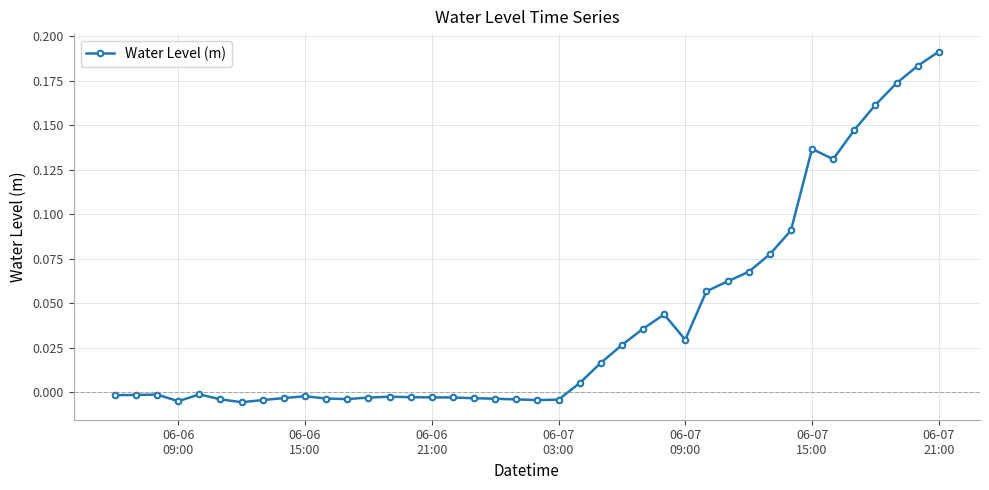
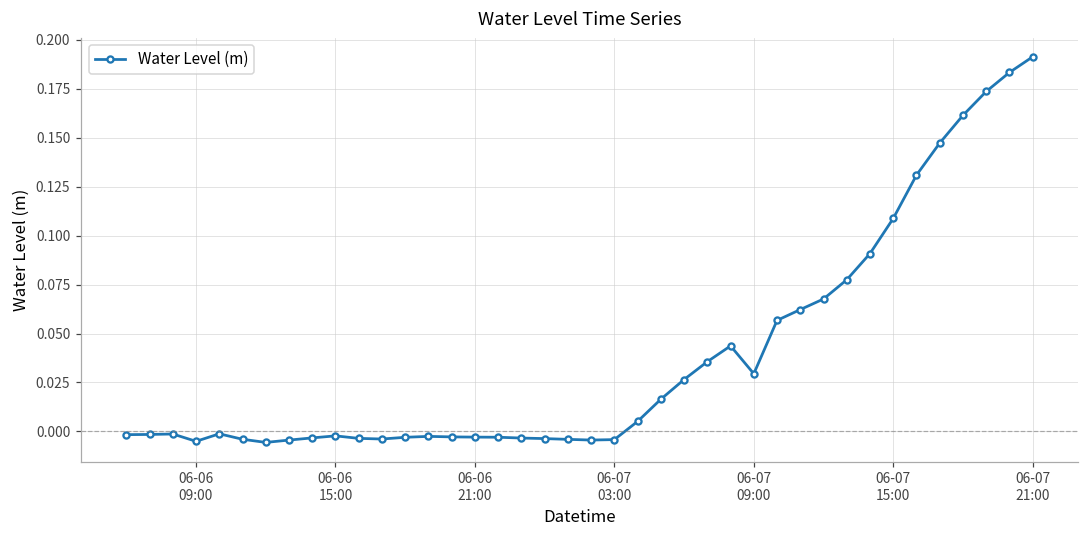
06-07 15:00: 0.137 -> 0.109
